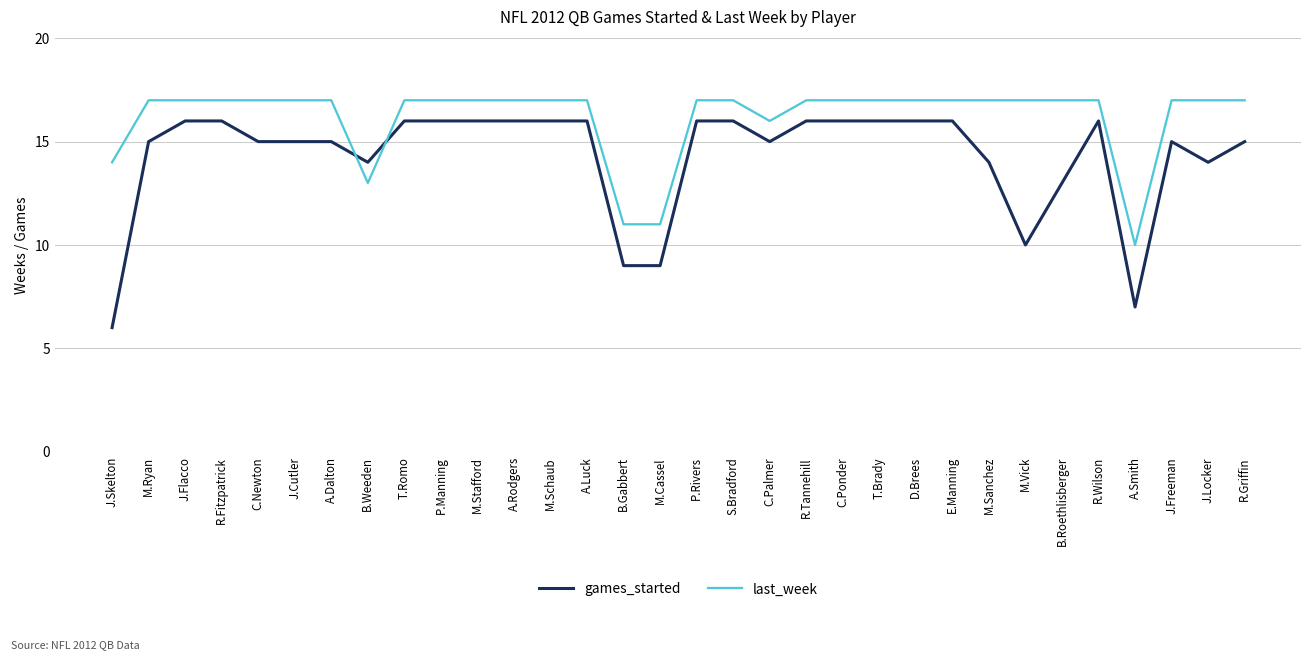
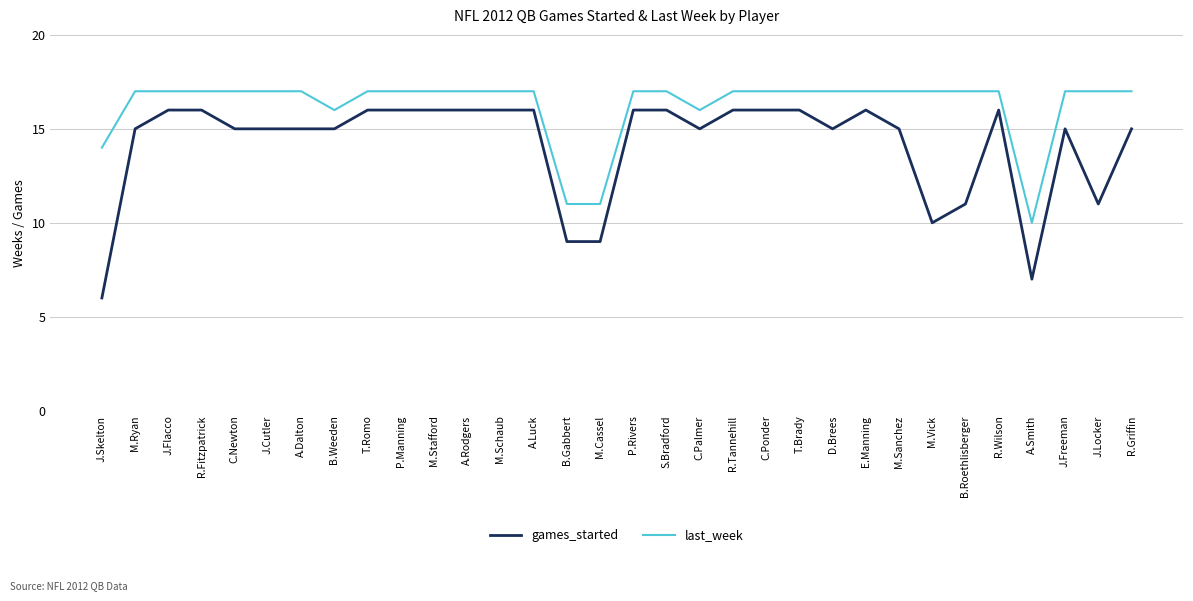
games_started, B.Weeden: 14 -> 15
last_week, B.Weeden: 13 -> 16
games_started, D.Brees: 16 -> 15
games_started, M.Sanchez: 14 -> 15
games_started, B.Roethlisberger: 13 -> 11
games_started, J.Locker: 14 -> 11
